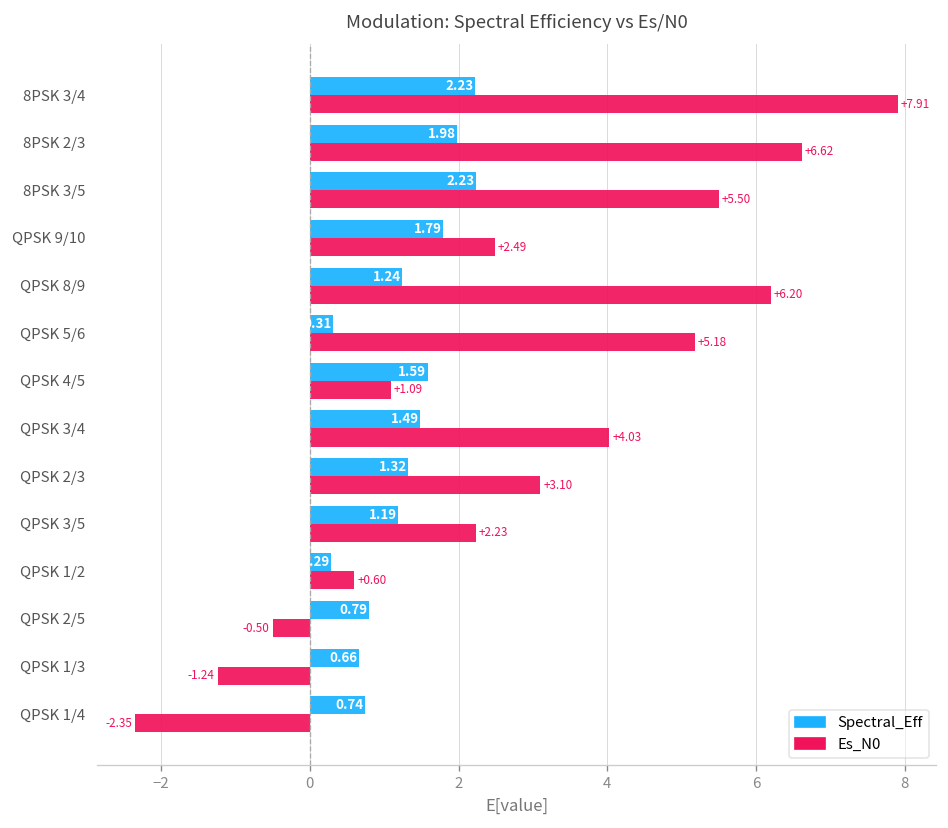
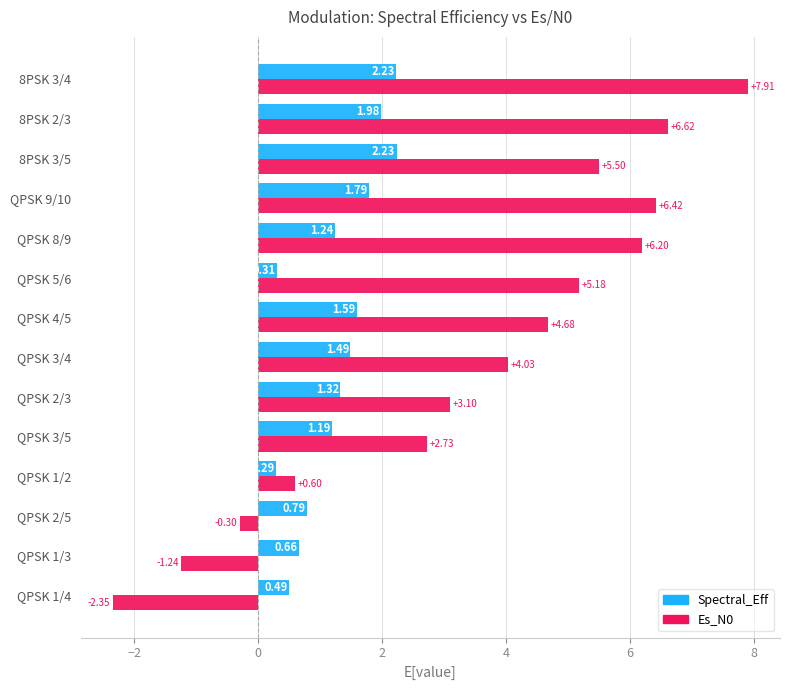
Es_N0, QPSK 9/10: +2.49 -> +6.42
Es_N0, QPSK 4/5: +1.09 -> +4.68
Es_N0, QPSK 3/5: +2.23 -> +2.73
Es_N0, QPSK 2/5: -0.50 -> -0.30
Spectral_Eff, QPSK 1/4: 0.74 -> 0.49
